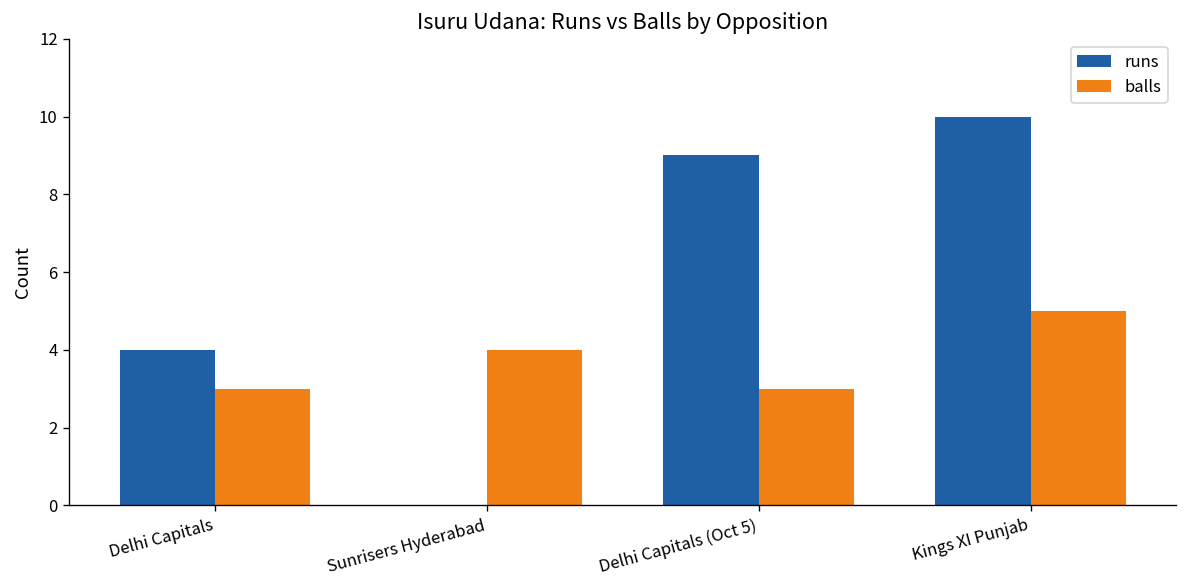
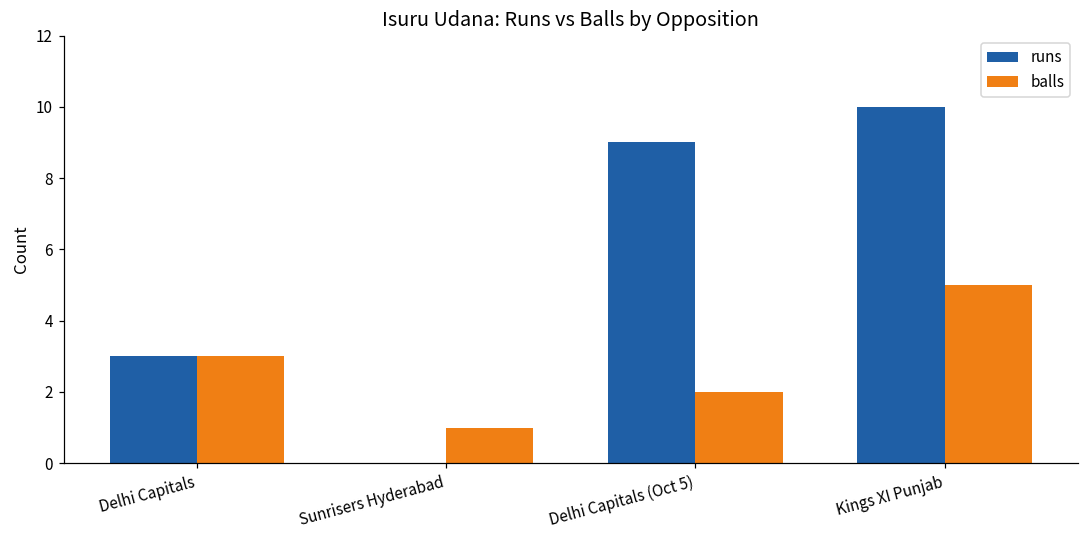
runs, Delhi Capitals: 4 -> 3
balls, Sunrisers Hyderabad: 4 -> 1
balls, Delhi Capitals (Oct 5): 3 -> 2
